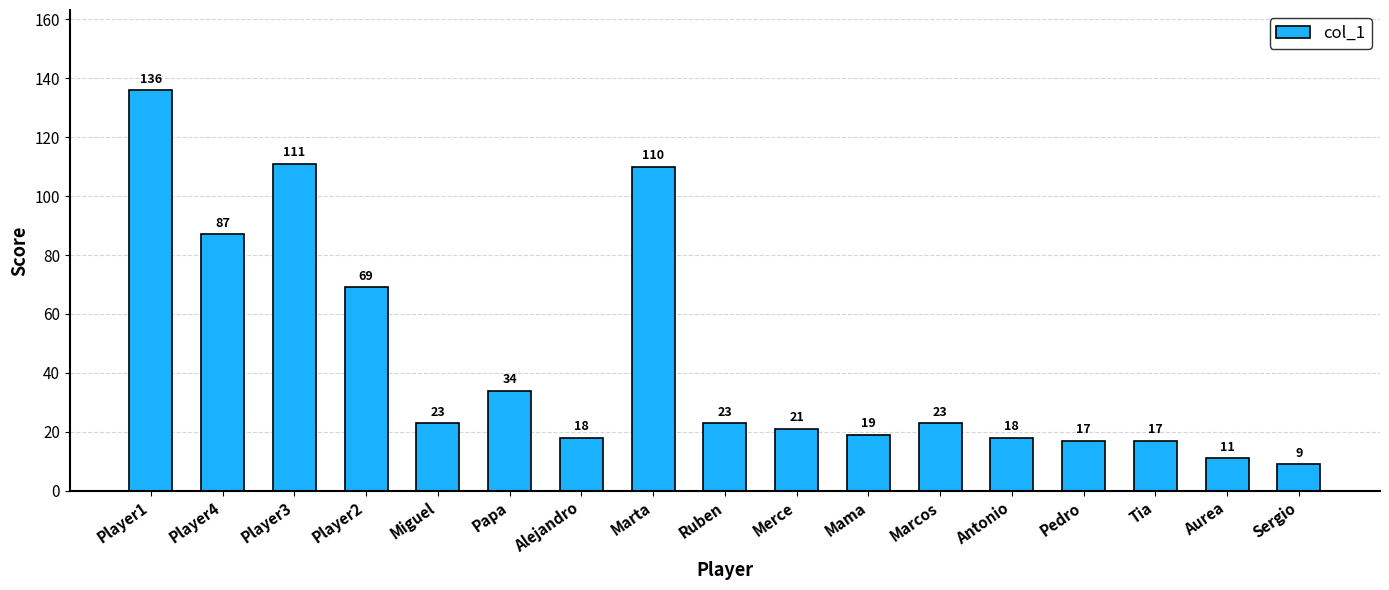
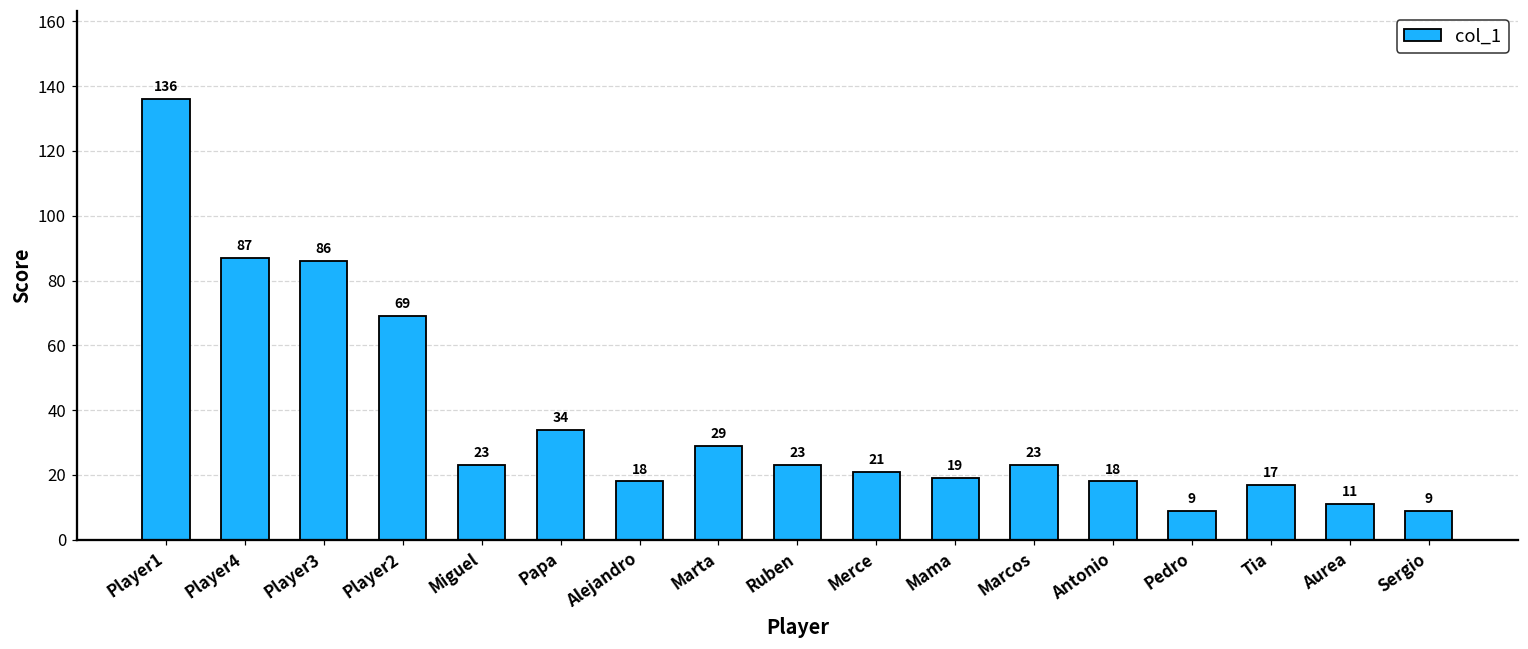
Player3: 111 -> 86
Marta: 110 -> 29
Pedro: 17 -> 9
